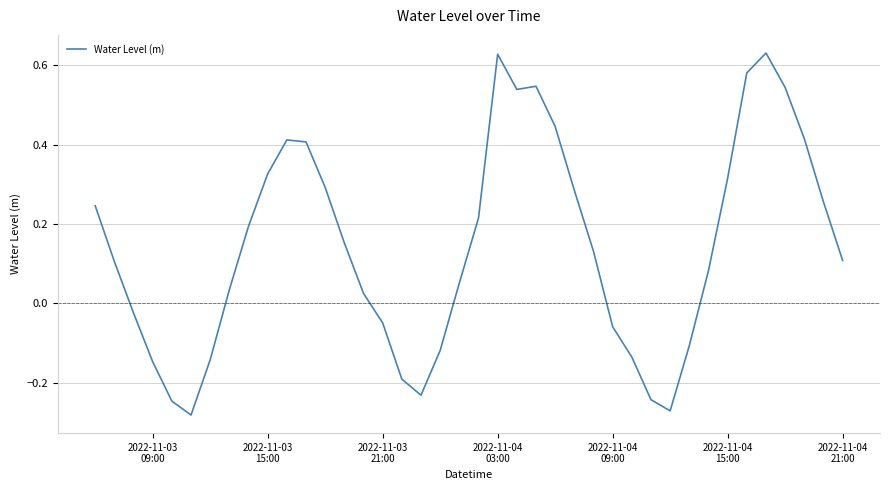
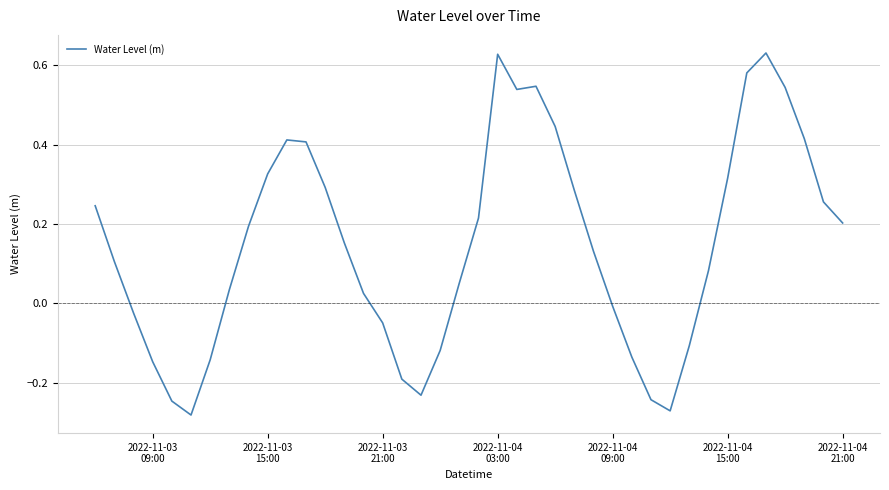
2022-11-04 09:00: -0.06 -> -0.01
2022-11-04 21:00: 0.11 -> 0.20
